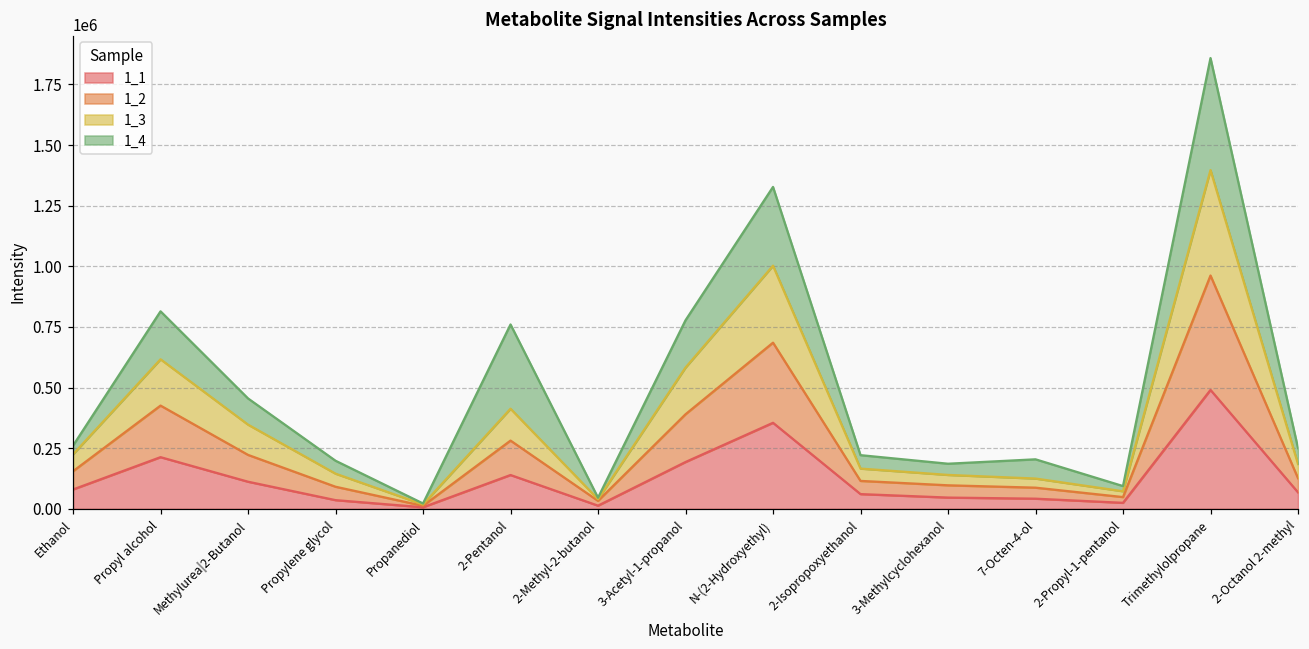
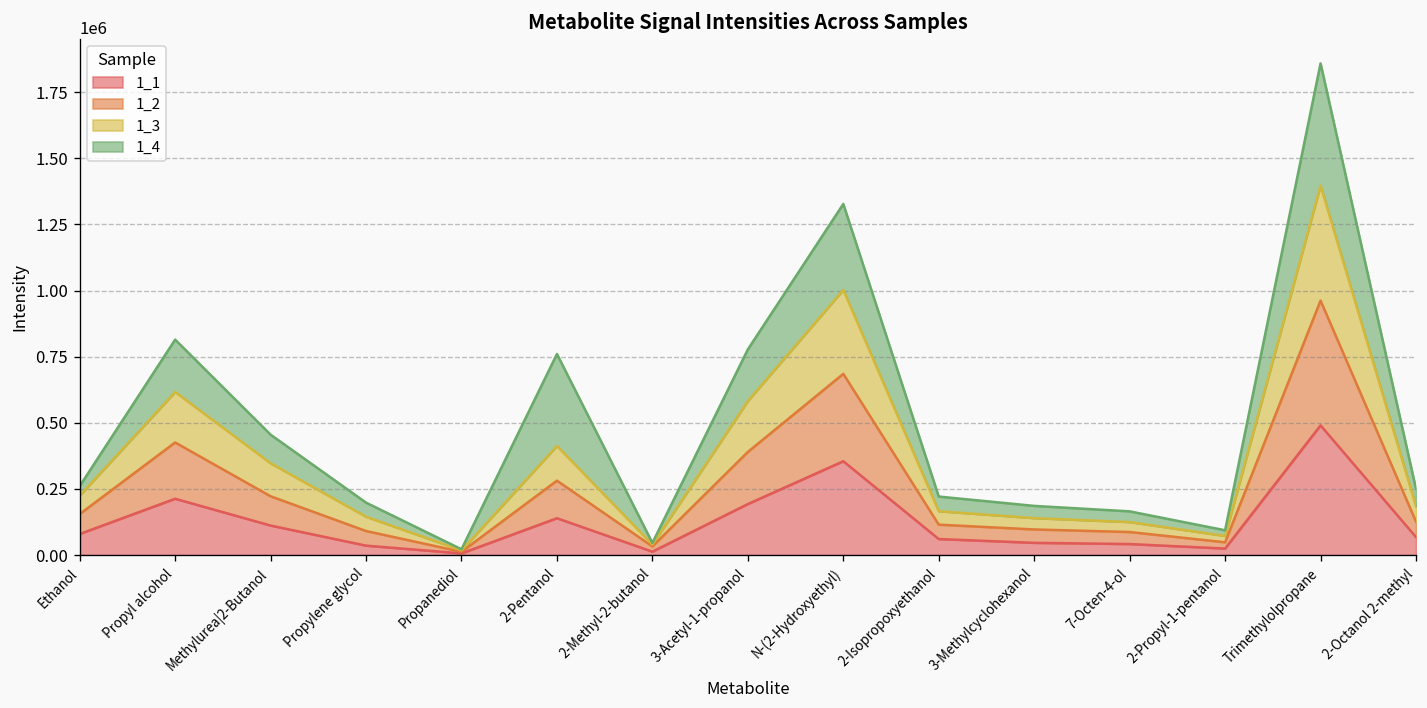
1_4, 7-Octen-4-ol: 80000 -> 40000
